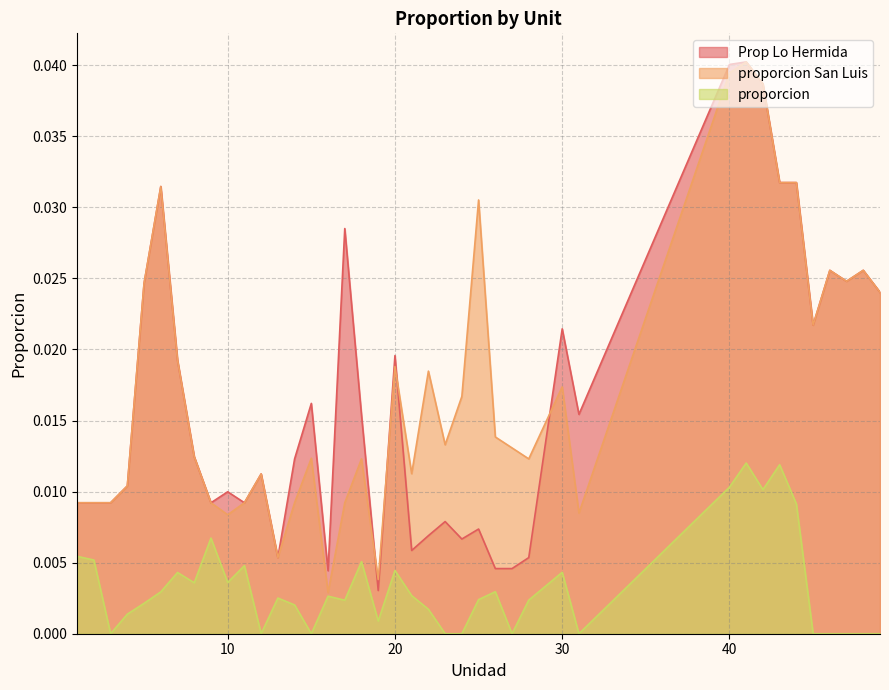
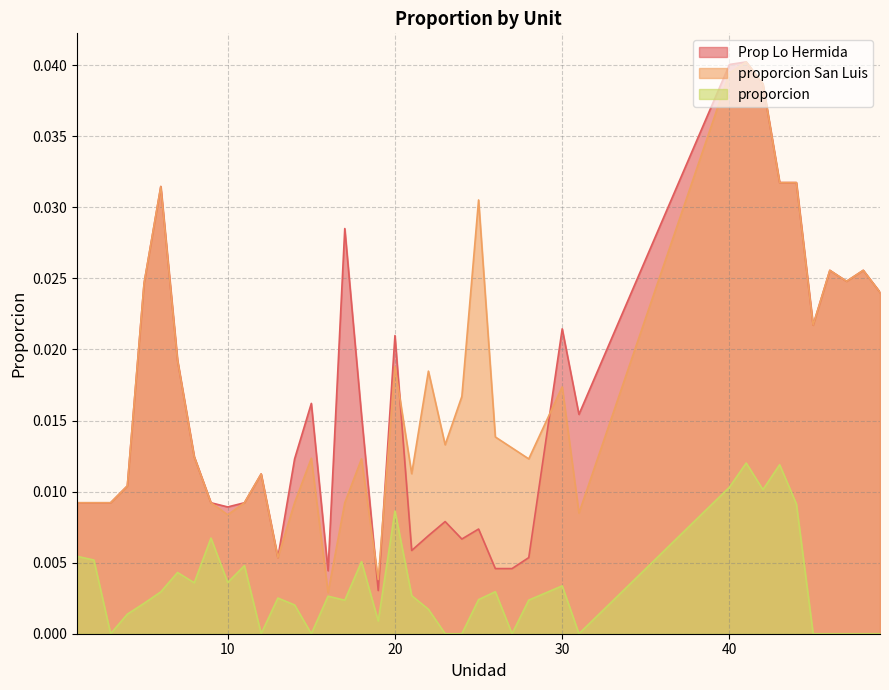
Prop Lo Hermida, 10: 0.0100 -> 0.0089
Prop Lo Hermida, 20: 0.0196 -> 0.0210
proporcion, 20: 0.0044 -> 0.0086
proporcion, 30: 0.0043 -> 0.0034
